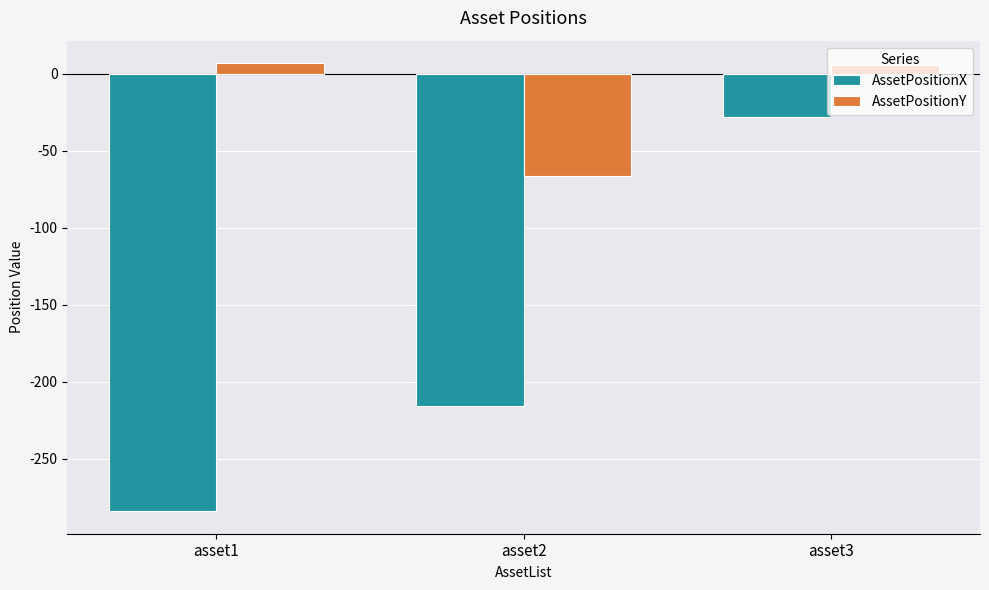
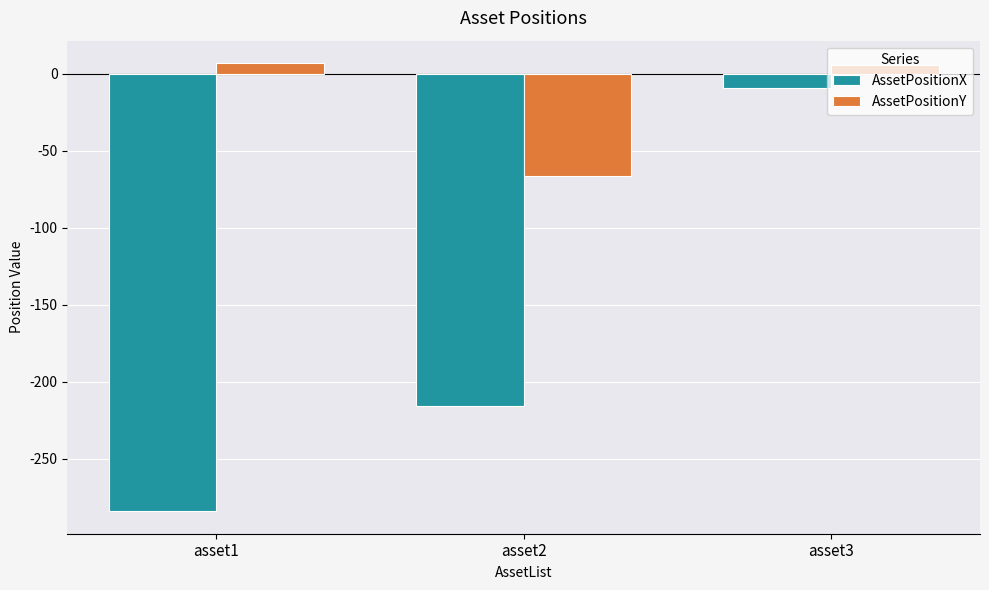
AssetPositionX, asset3: -28 -> -9
